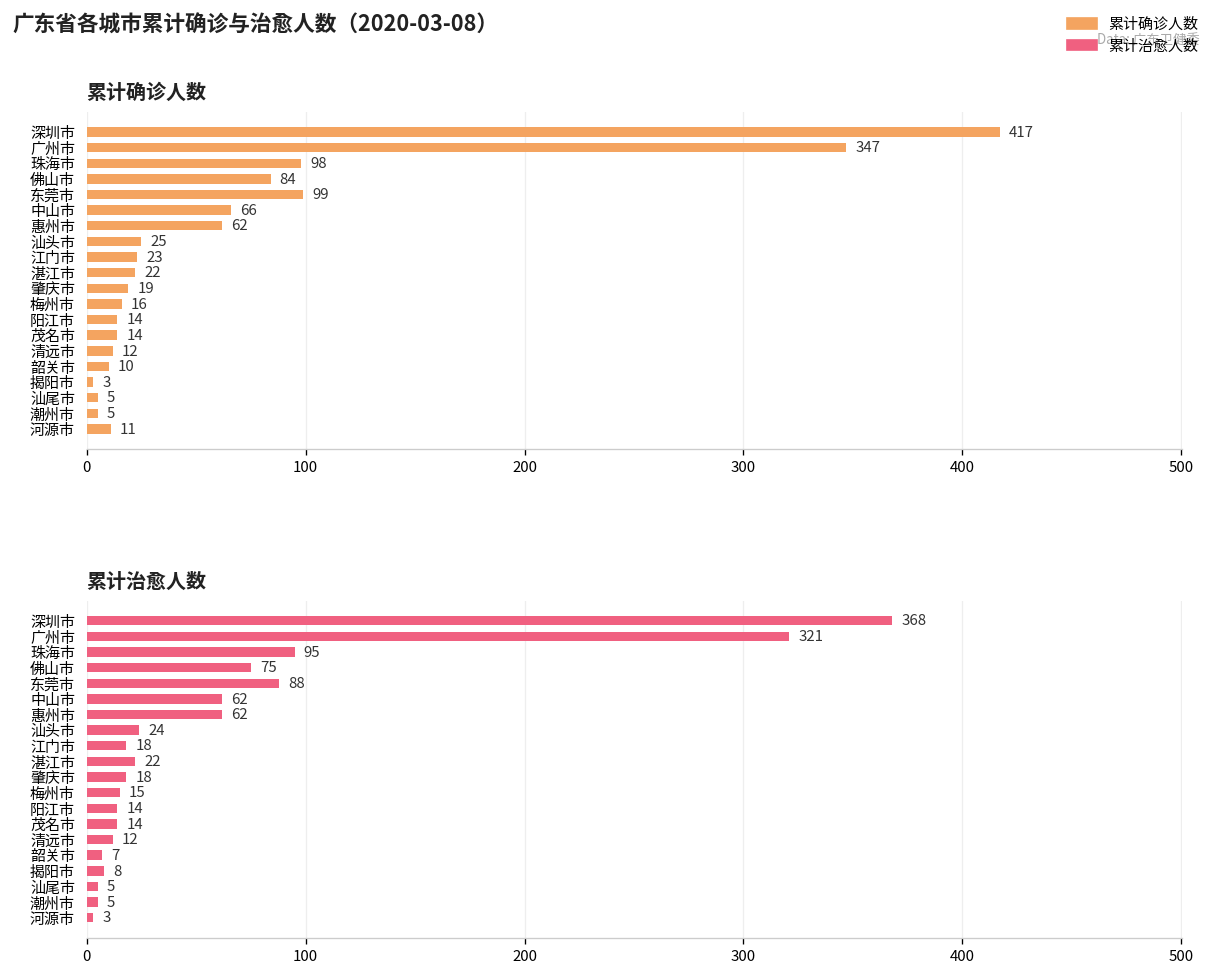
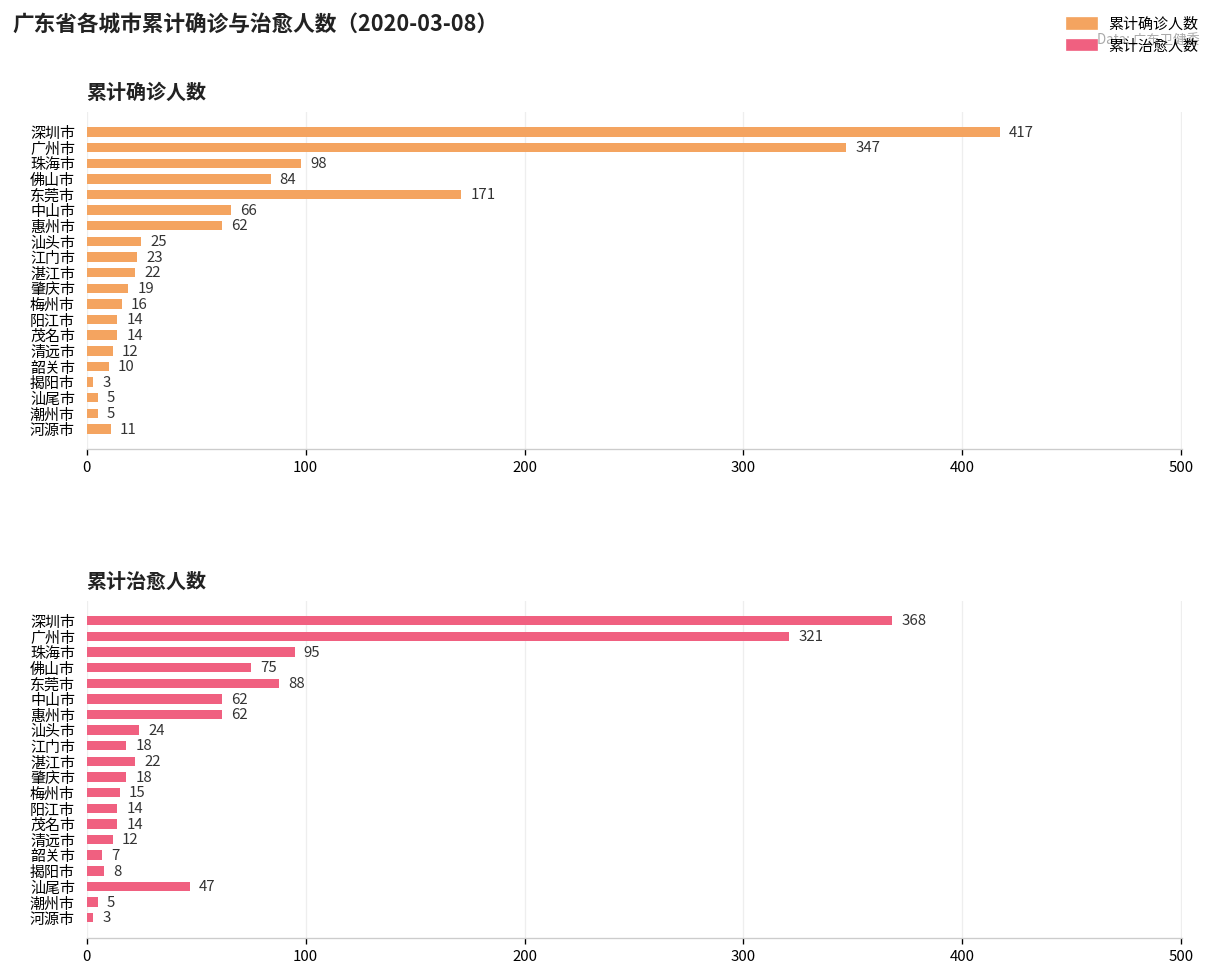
累计确诊人数, 东莞市: 99 -> 171
累计治愈人数, 汕尾市: 5 -> 47
